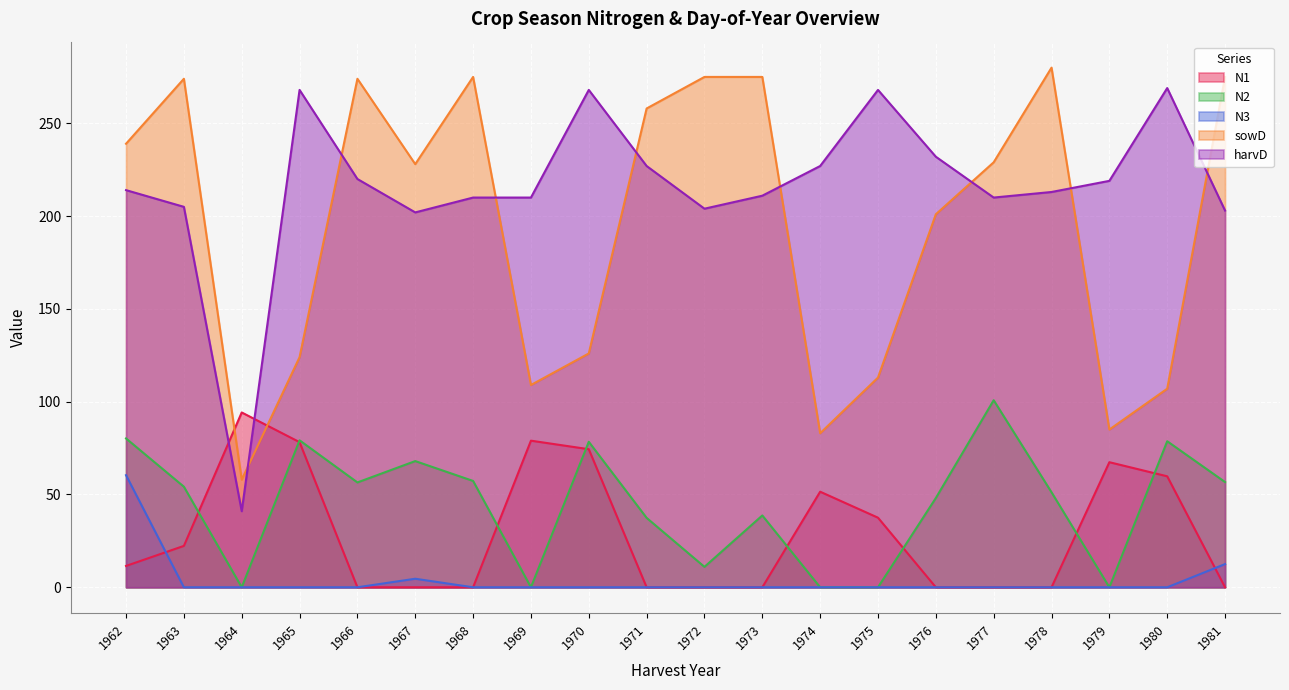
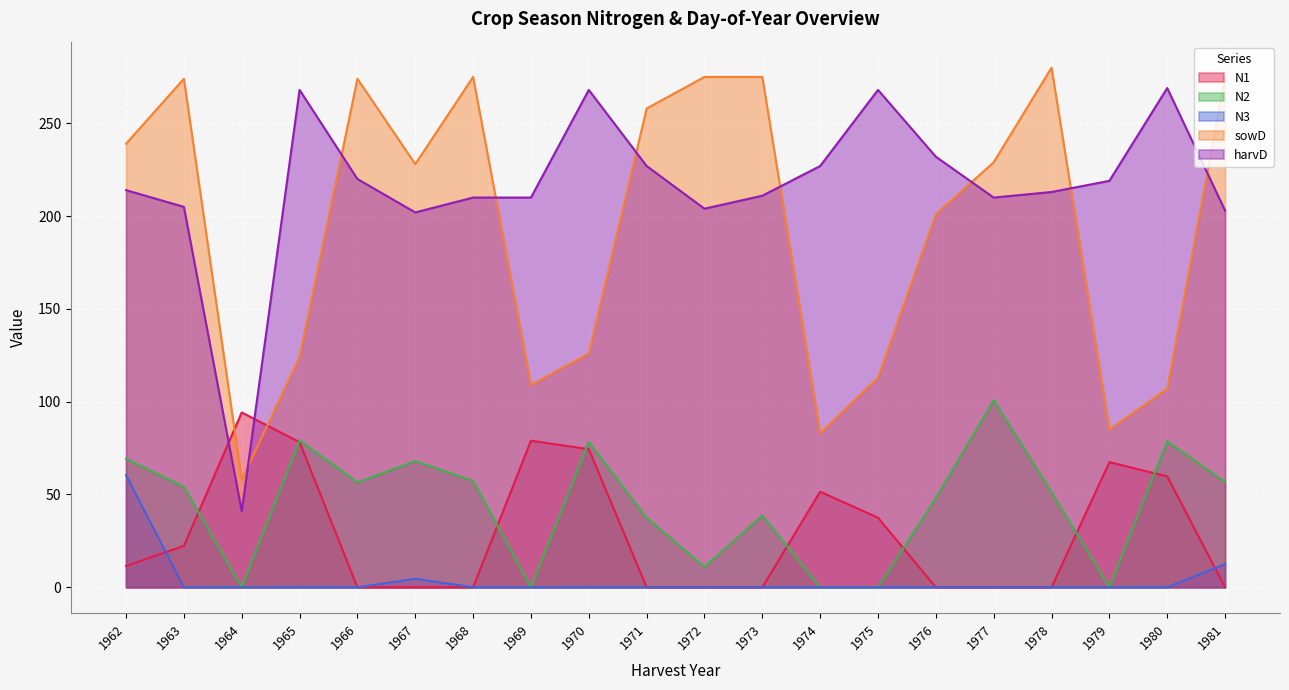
N2, 1962: 80 -> 69
